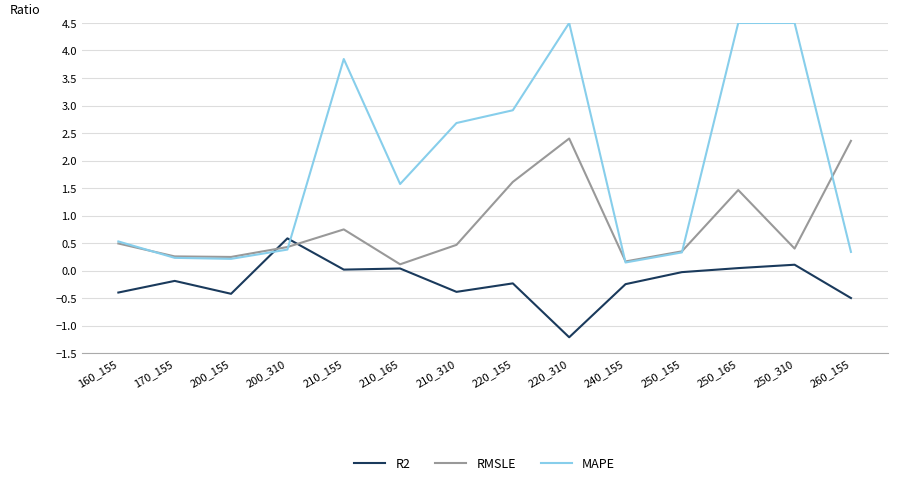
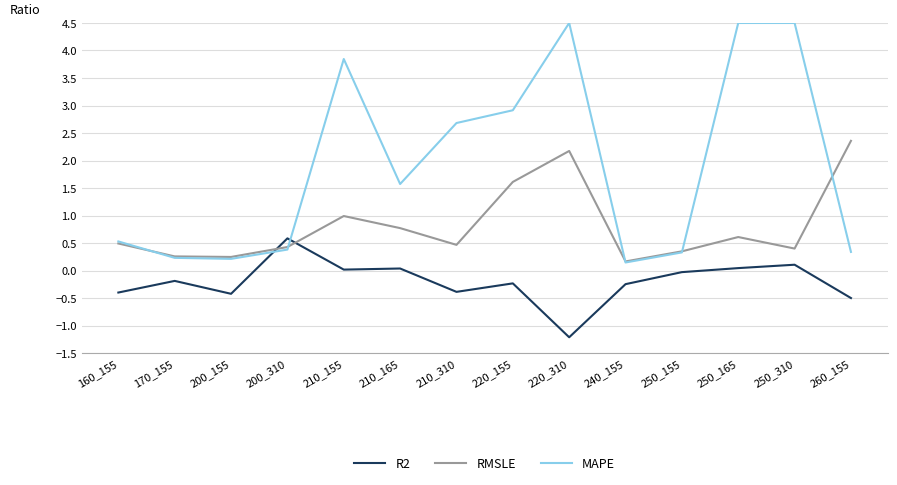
RMSLE, 210_155: 0.7 -> 1.0
RMSLE, 210_165: 0.1 -> 0.8
RMSLE, 220_310: 2.4 -> 2.2
RMSLE, 250_165: 1.5 -> 0.6
